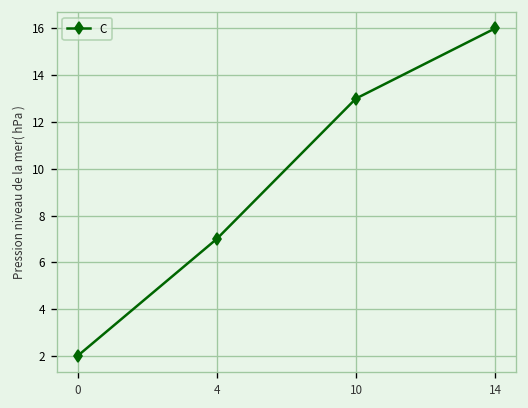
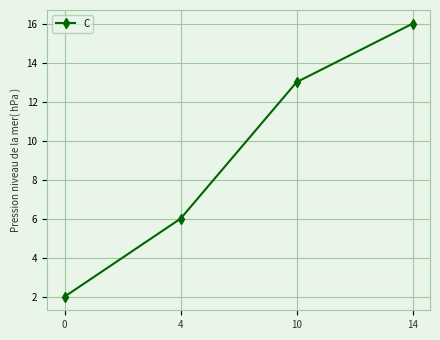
4: 7 -> 6
